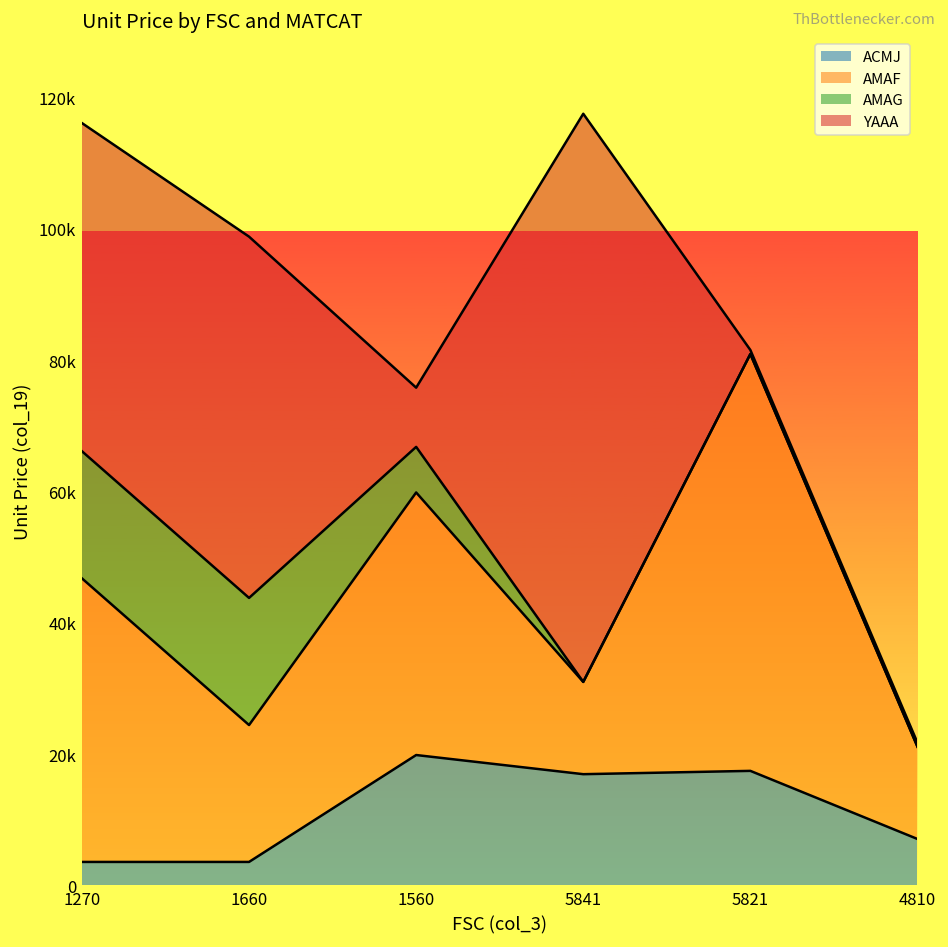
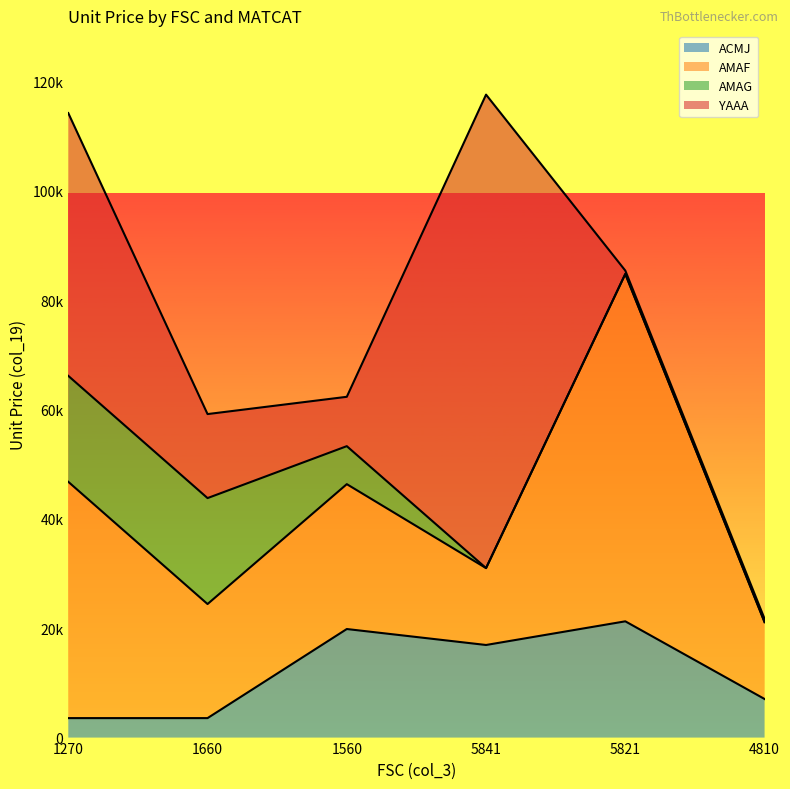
YAAA, 1270: 50000 -> 48000
YAAA, 1660: 55000 -> 15000
AMAF, 1560: 40000 -> 26000
ACMJ, 5821: 17000 -> 21000
